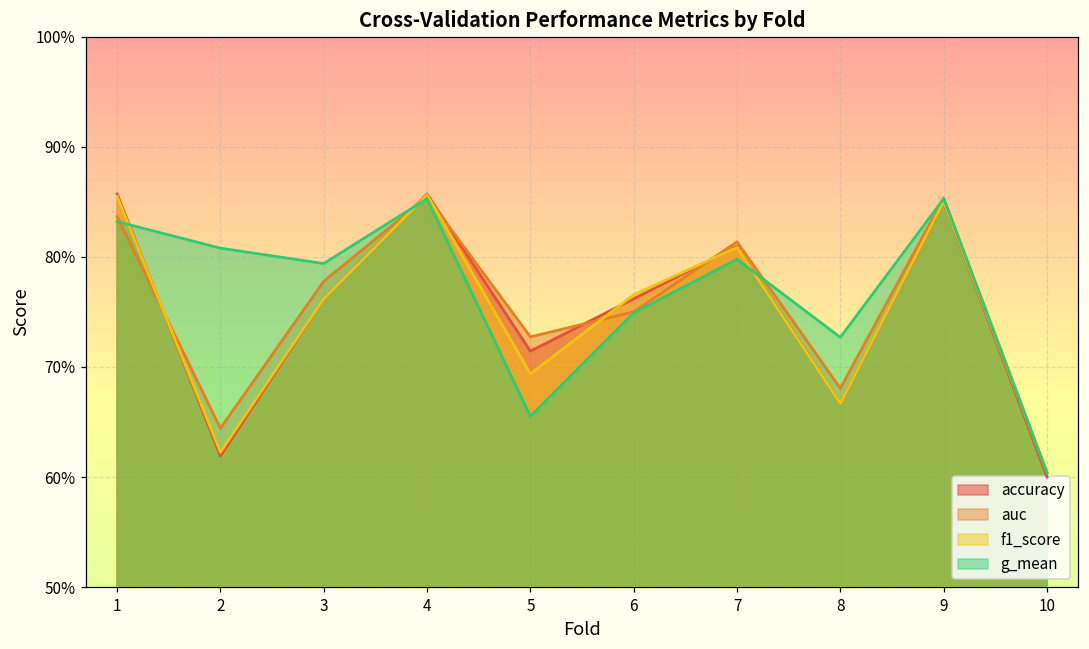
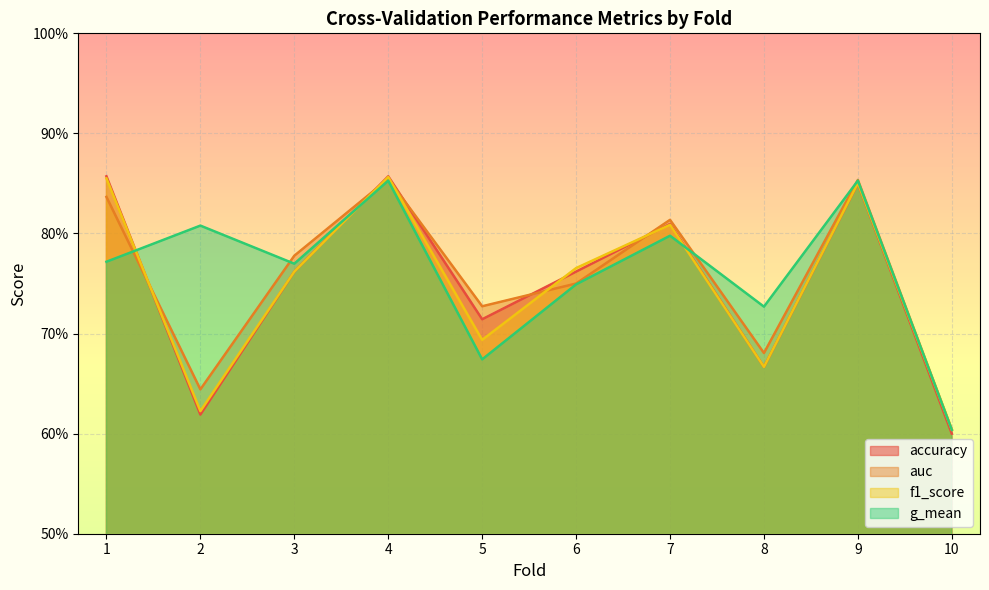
g_mean, 1: 83.2% -> 77.2%
g_mean, 3: 79.4% -> 77.0%
g_mean, 5: 65.5% -> 67.4%
